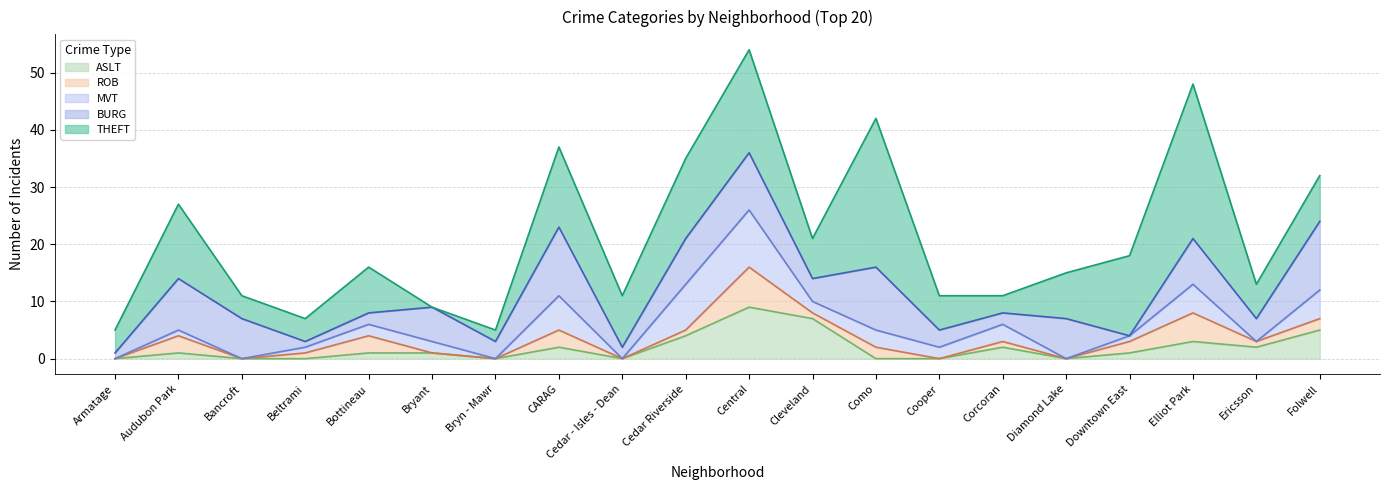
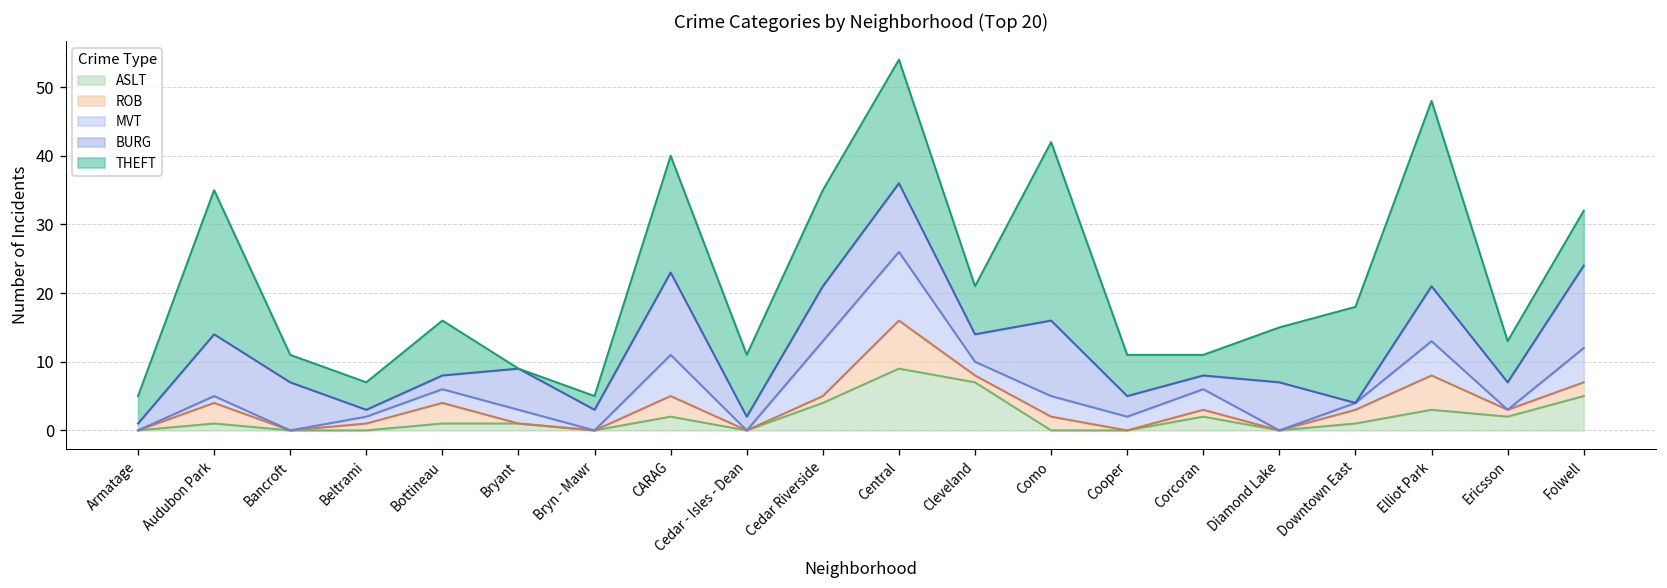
THEFT, Audubon Park: 13 -> 21
THEFT, CARAG: 14 -> 17
